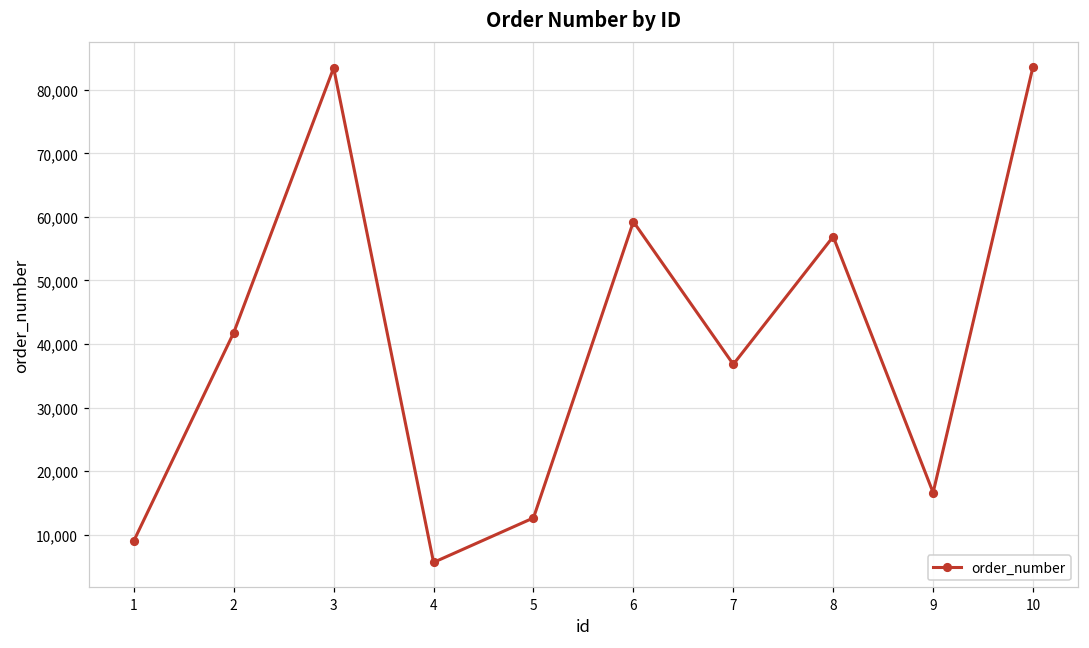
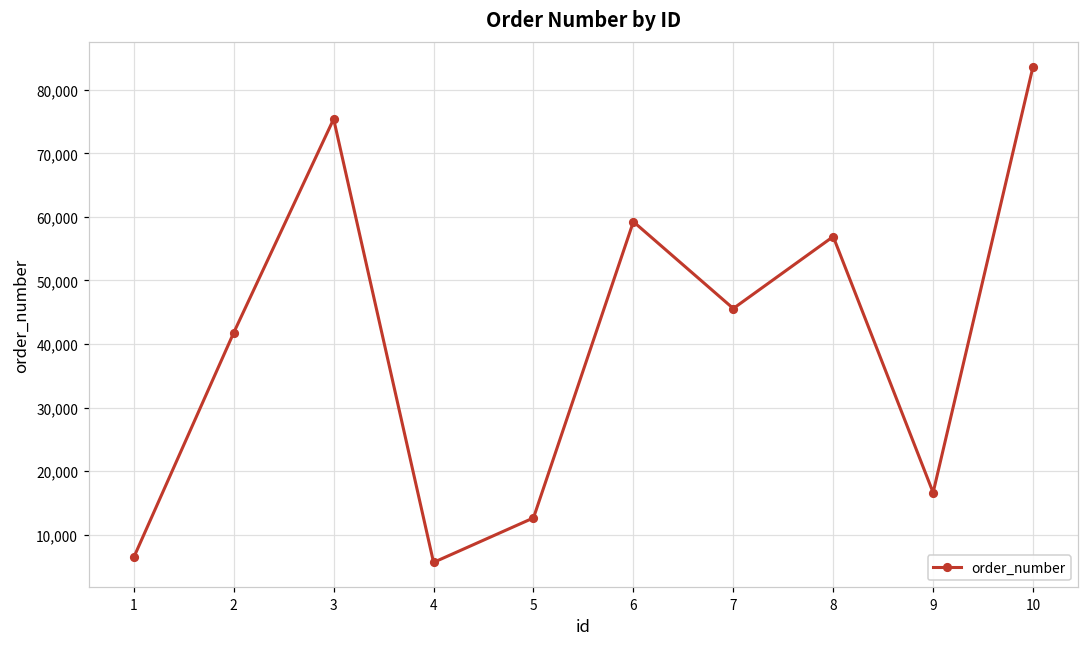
1: 9,000 -> 6,000
3: 83,000 -> 75,000
7: 37,000 -> 46,000
